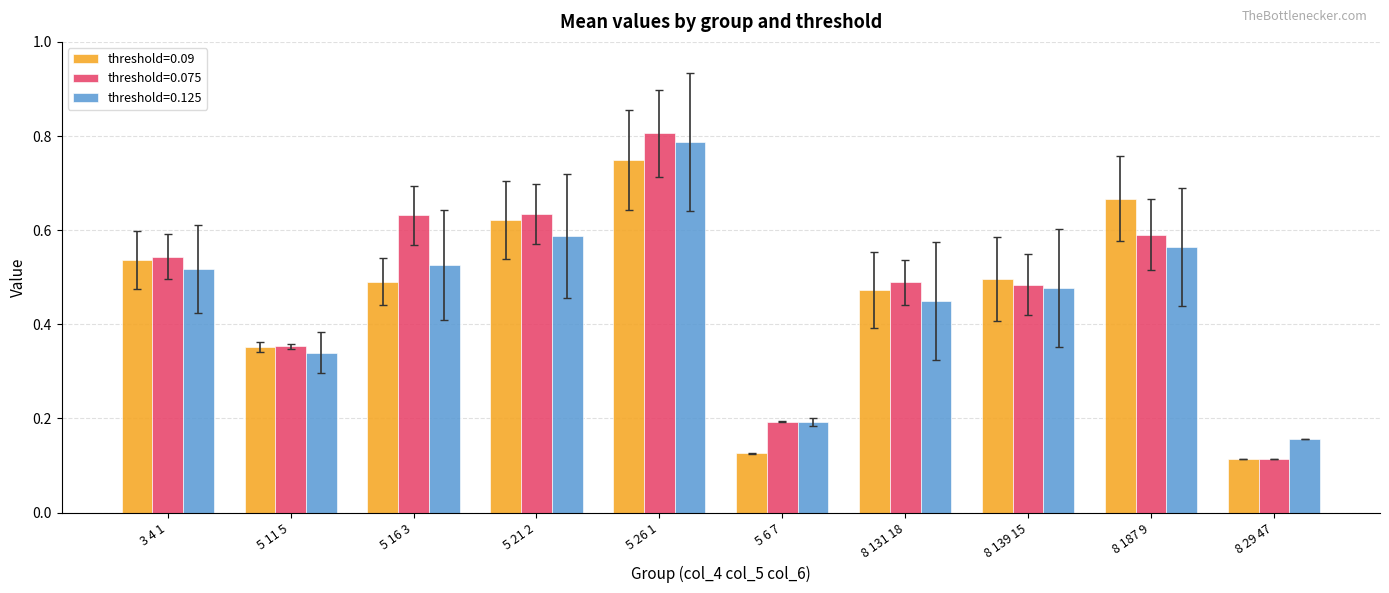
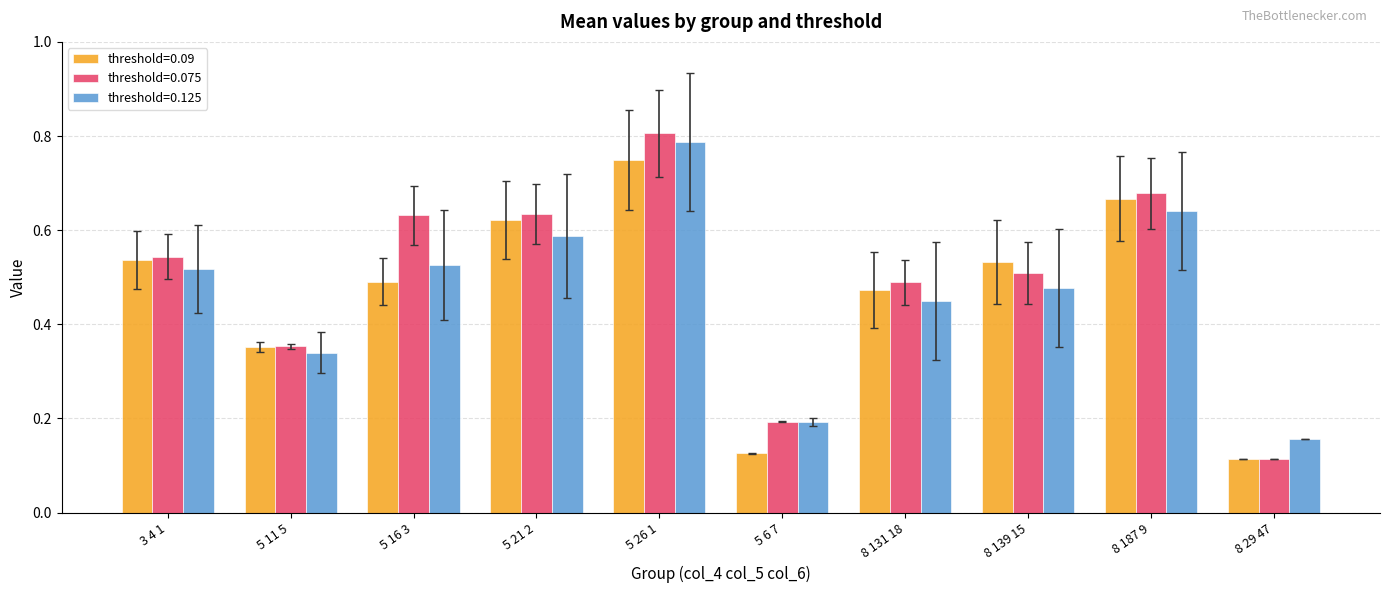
threshold=0.09, 8 139 15: 0.50 -> 0.53
threshold=0.075, 8 139 15: 0.48 -> 0.51
threshold=0.075, 8 187 9: 0.59 -> 0.68
threshold=0.125, 8 187 9: 0.56 -> 0.64
